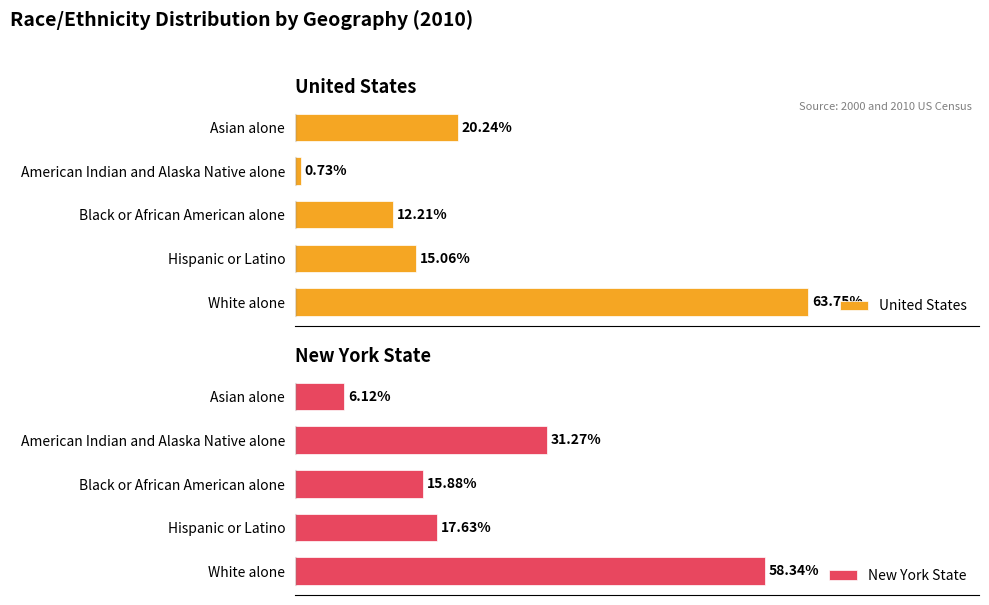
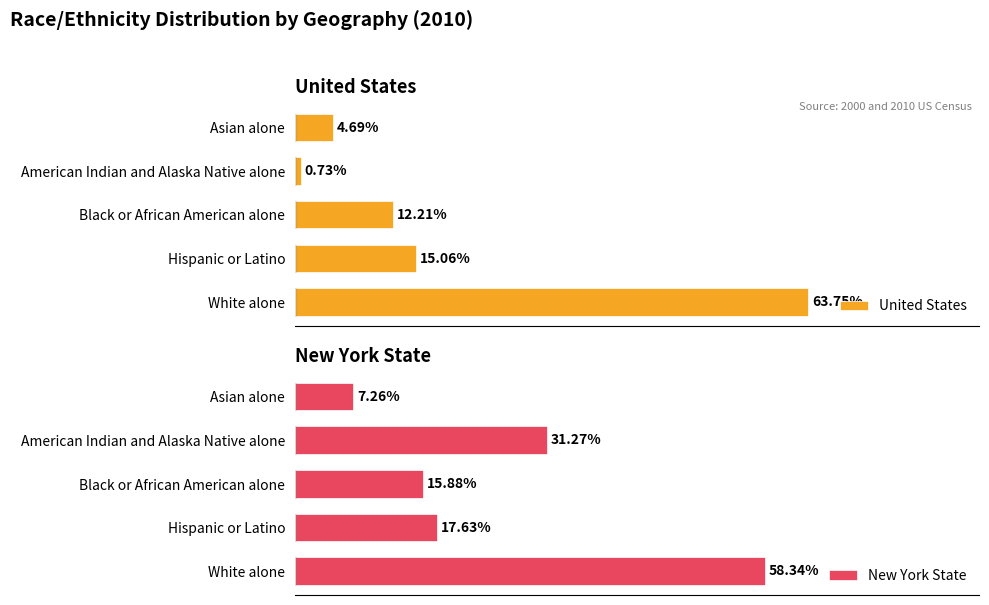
United States, Asian alone: 20.24% -> 4.69%
New York State, Asian alone: 6.12% -> 7.26%
